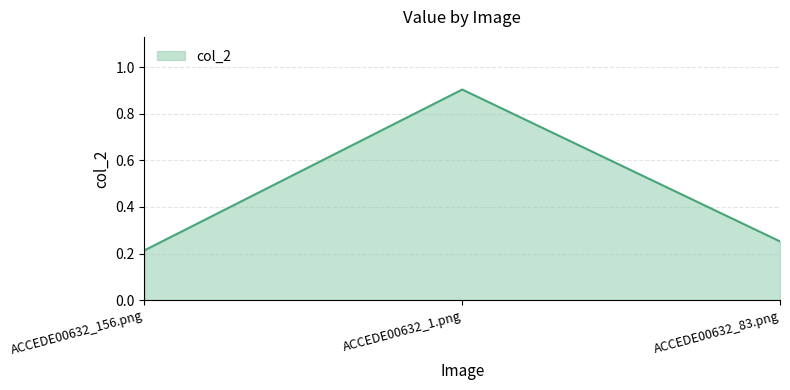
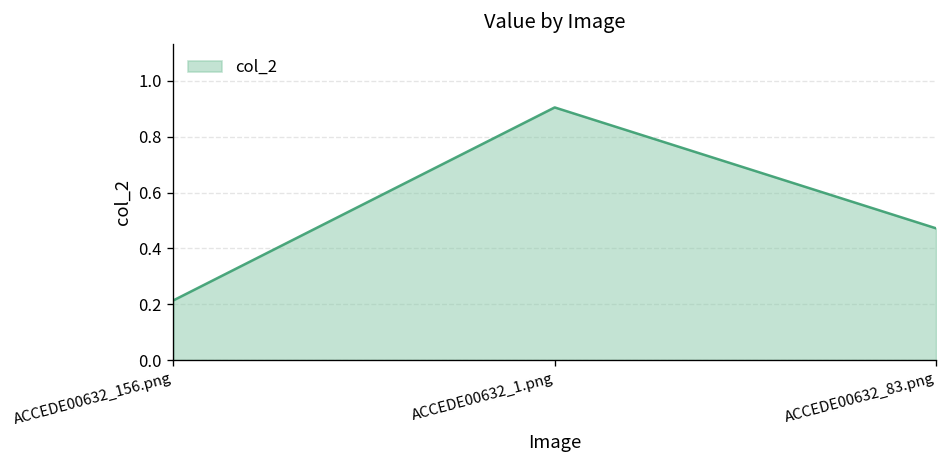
ACCEDE00632_83.png: 0.25 -> 0.47
